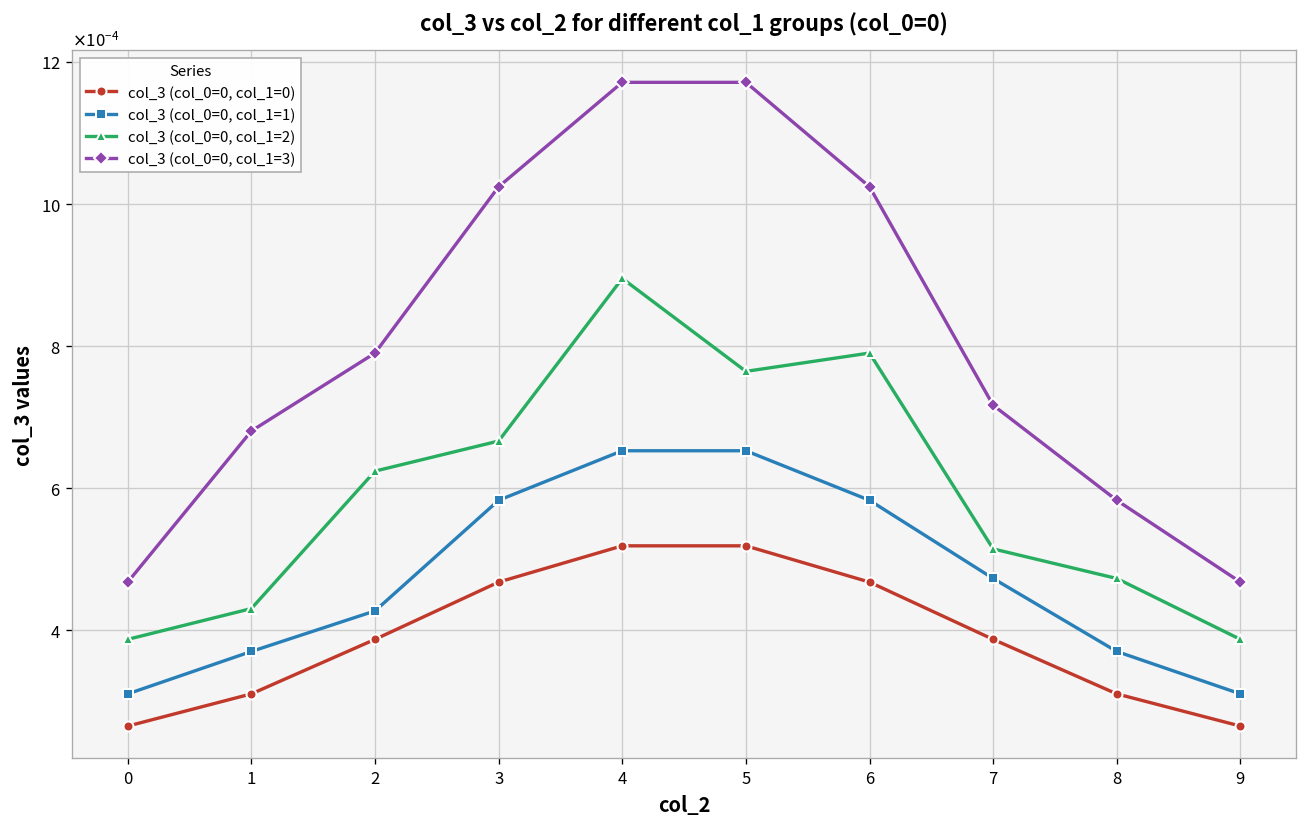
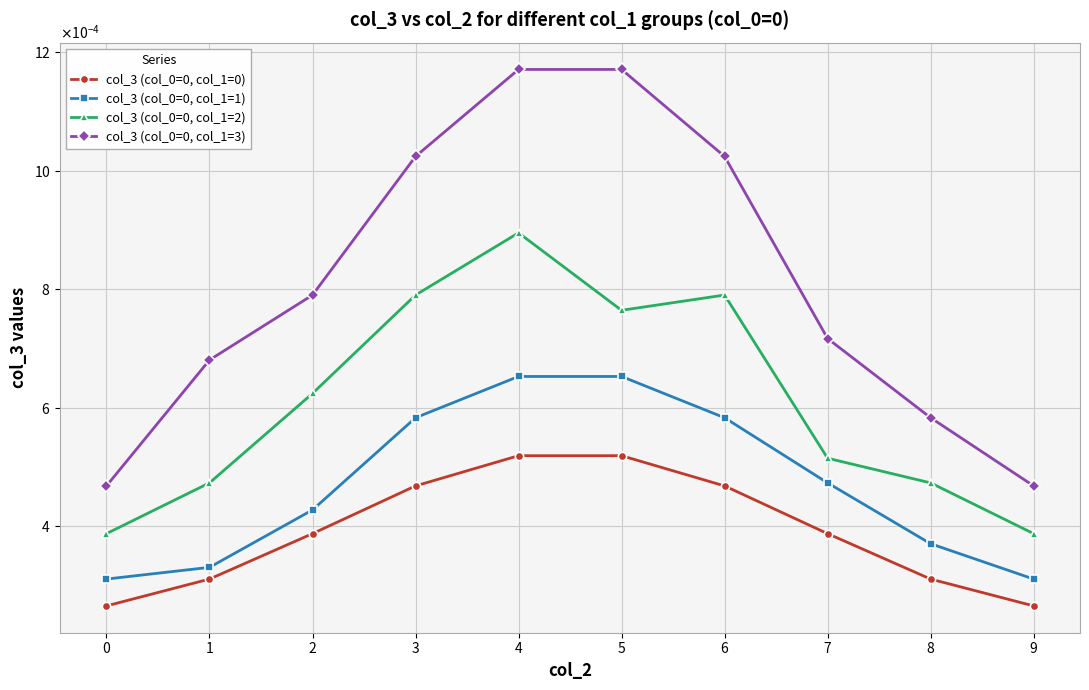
col_3 (col_0=0, col_1=1), 1: 0.00037 -> 0.00033
col_3 (col_0=0, col_1=2), 1: 0.00043 -> 0.00047
col_3 (col_0=0, col_1=2), 3: 0.00067 -> 0.00079
